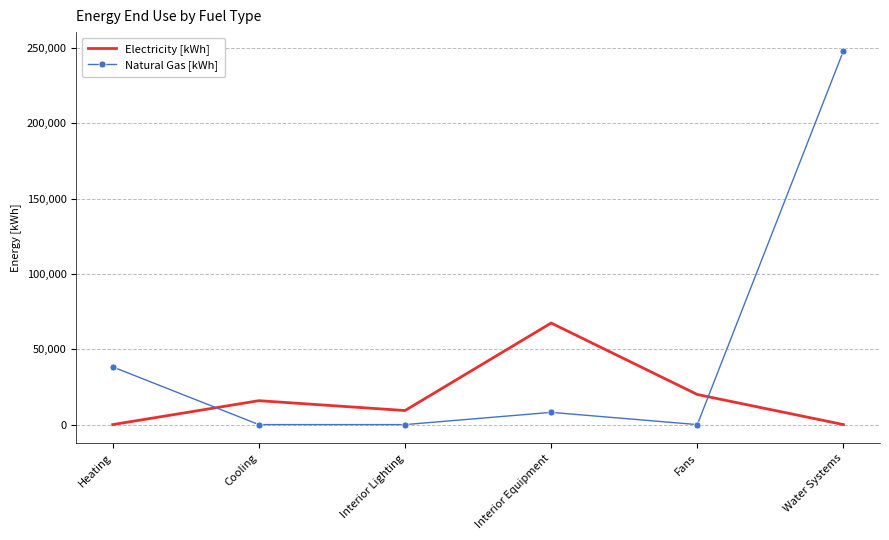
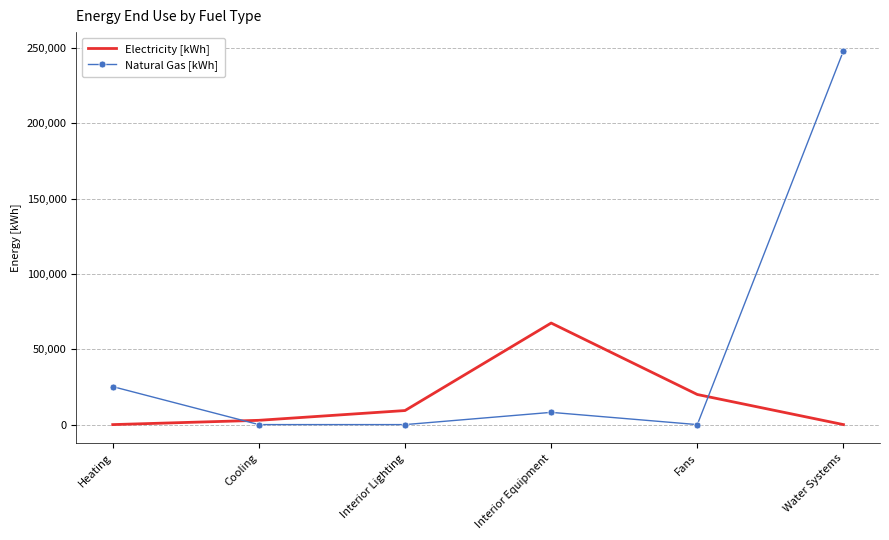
Natural Gas [kWh], Heating: 38,000 -> 25,000
Electricity [kWh], Cooling: 16,000 -> 3,000
